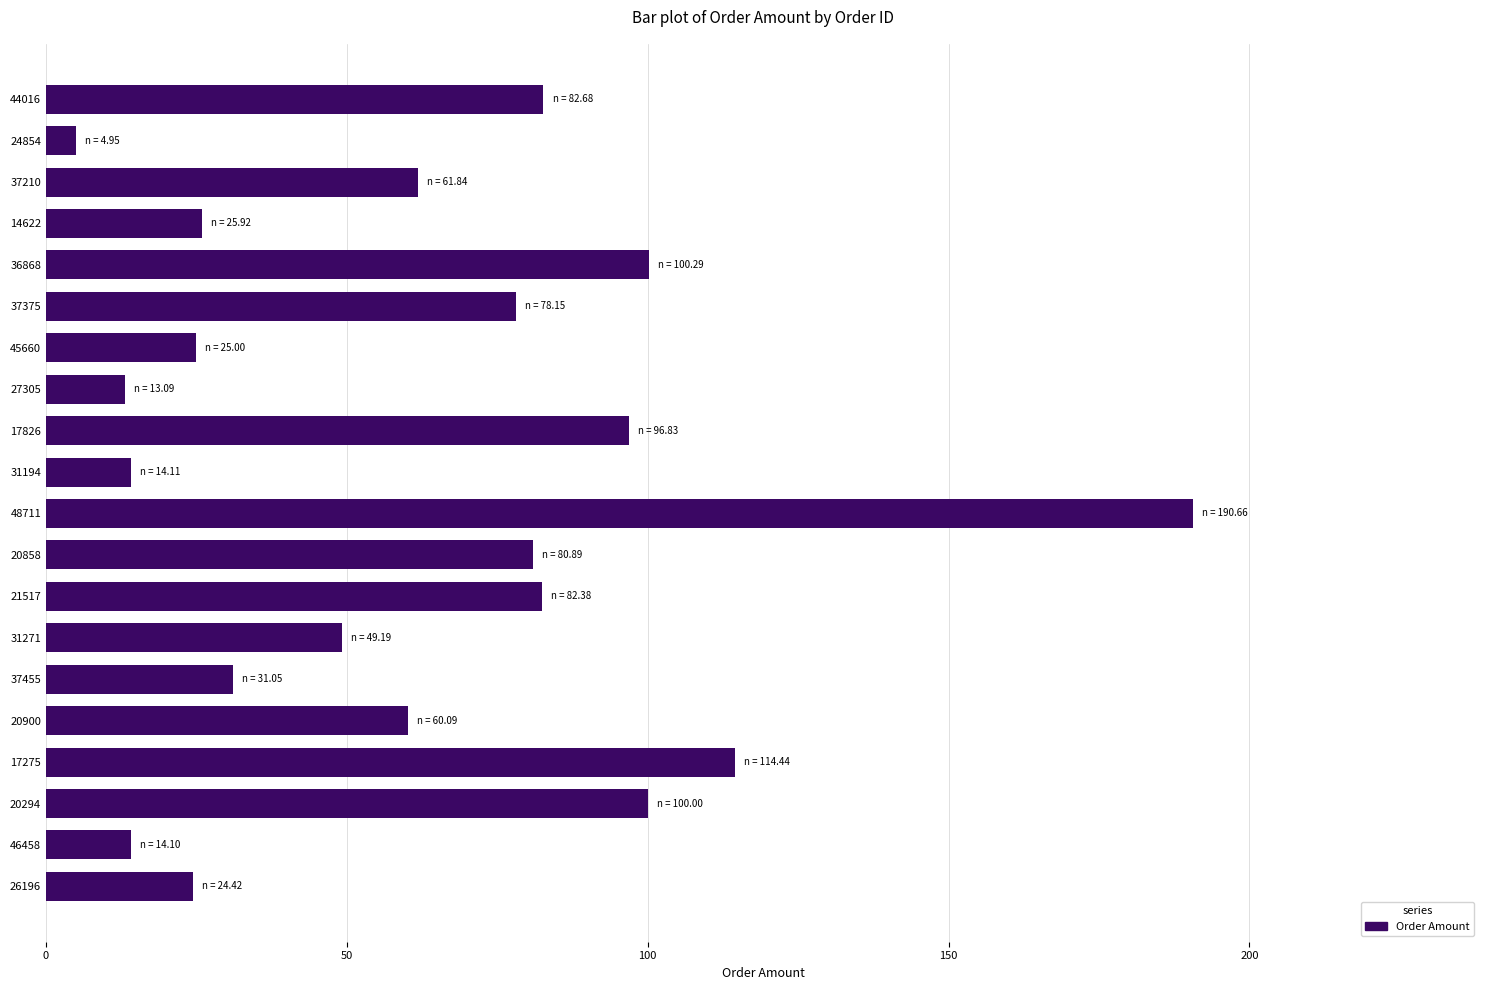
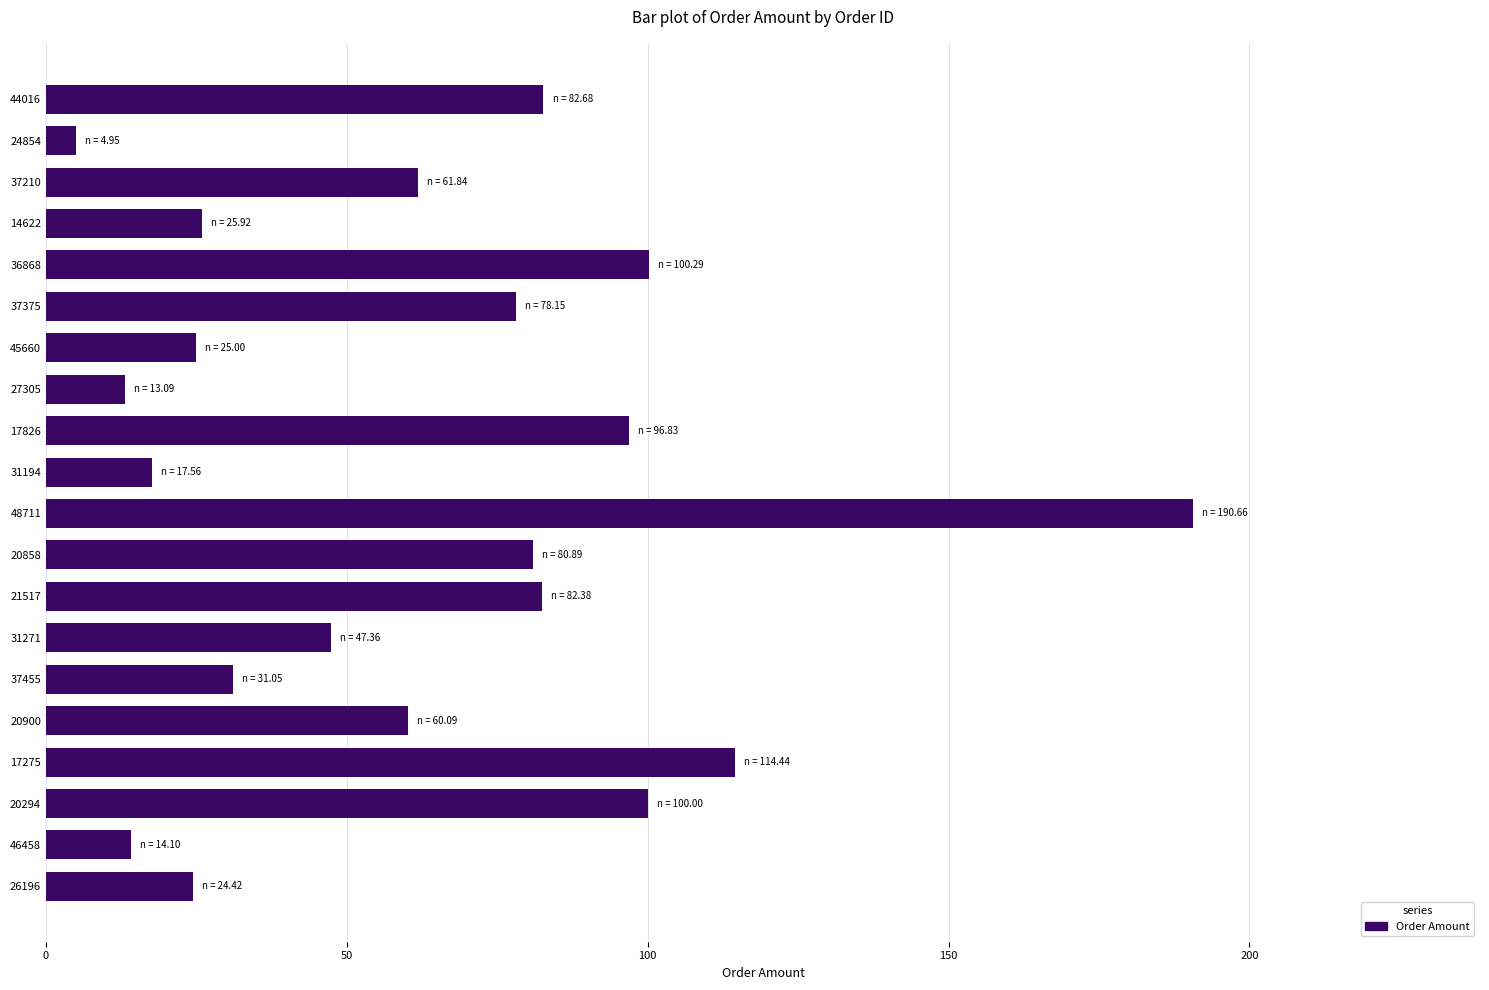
31194: 14.11 -> 17.56
31271: 49.19 -> 47.36
